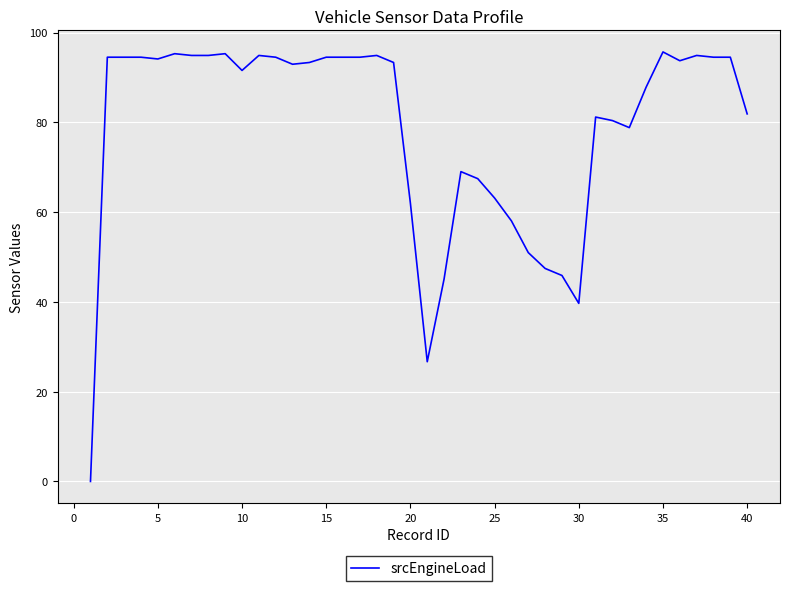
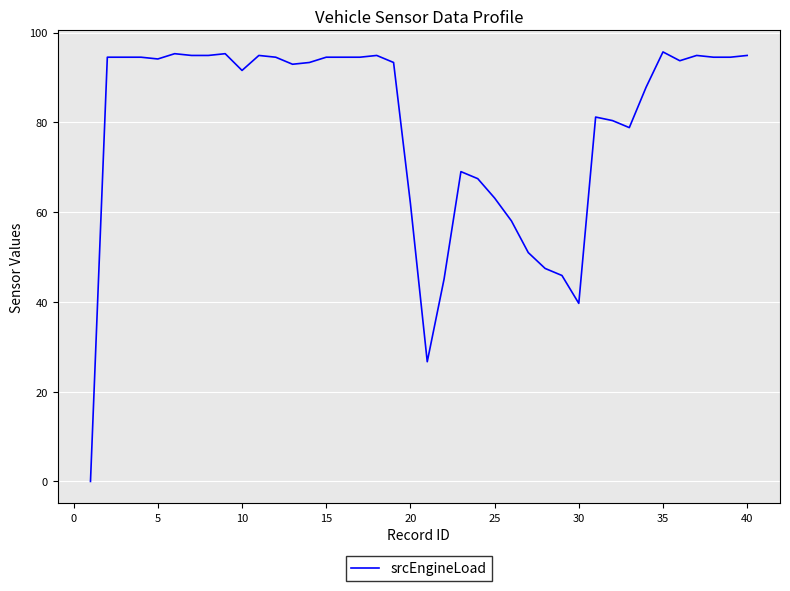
40: 82 -> 95
